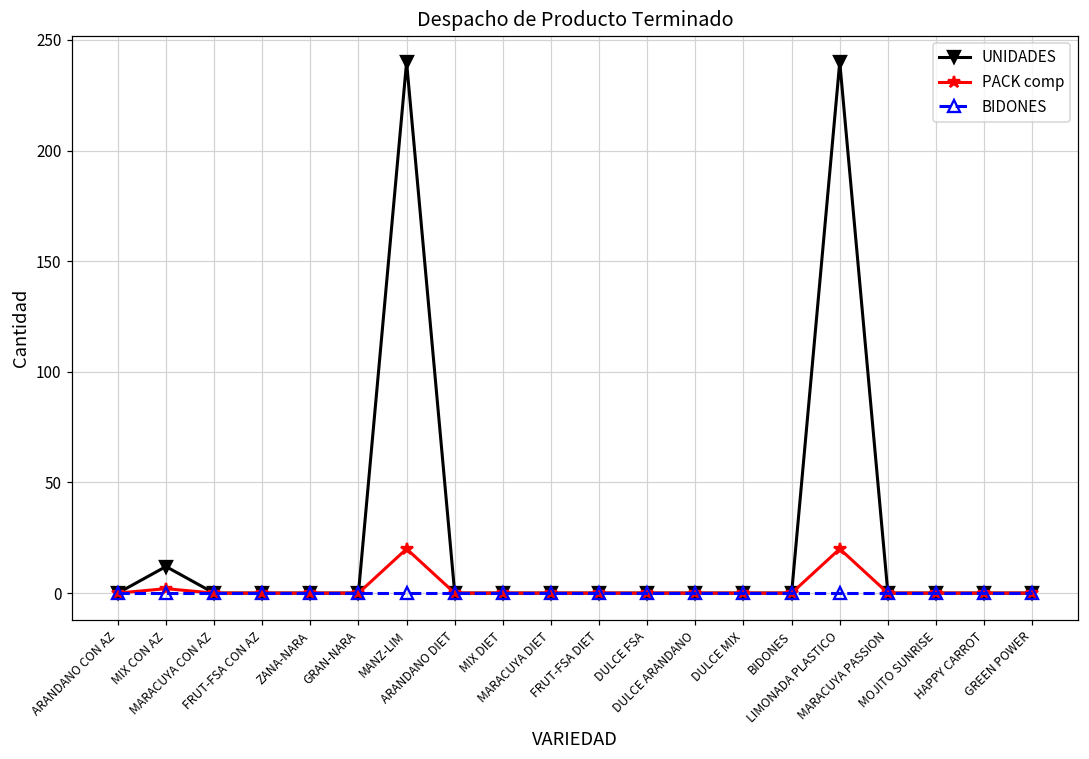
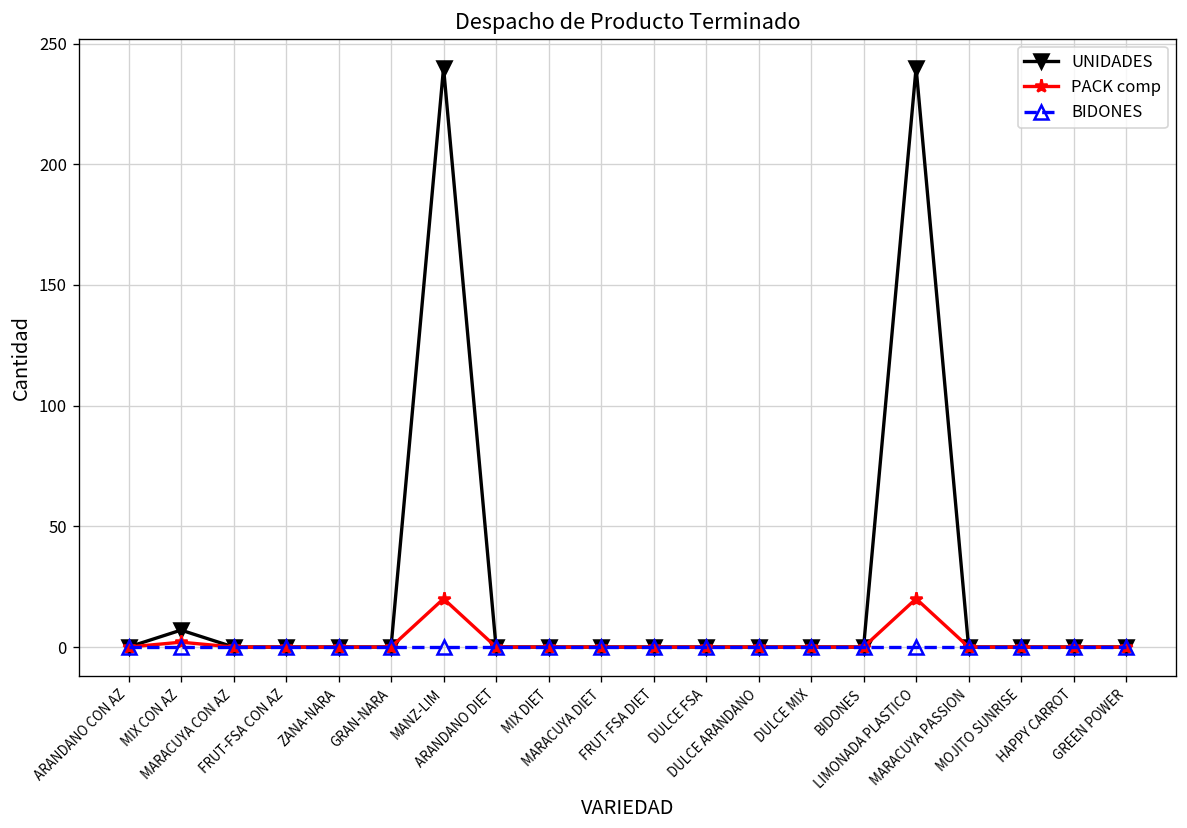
UNIDADES, MIX CON AZ: 12 -> 7
